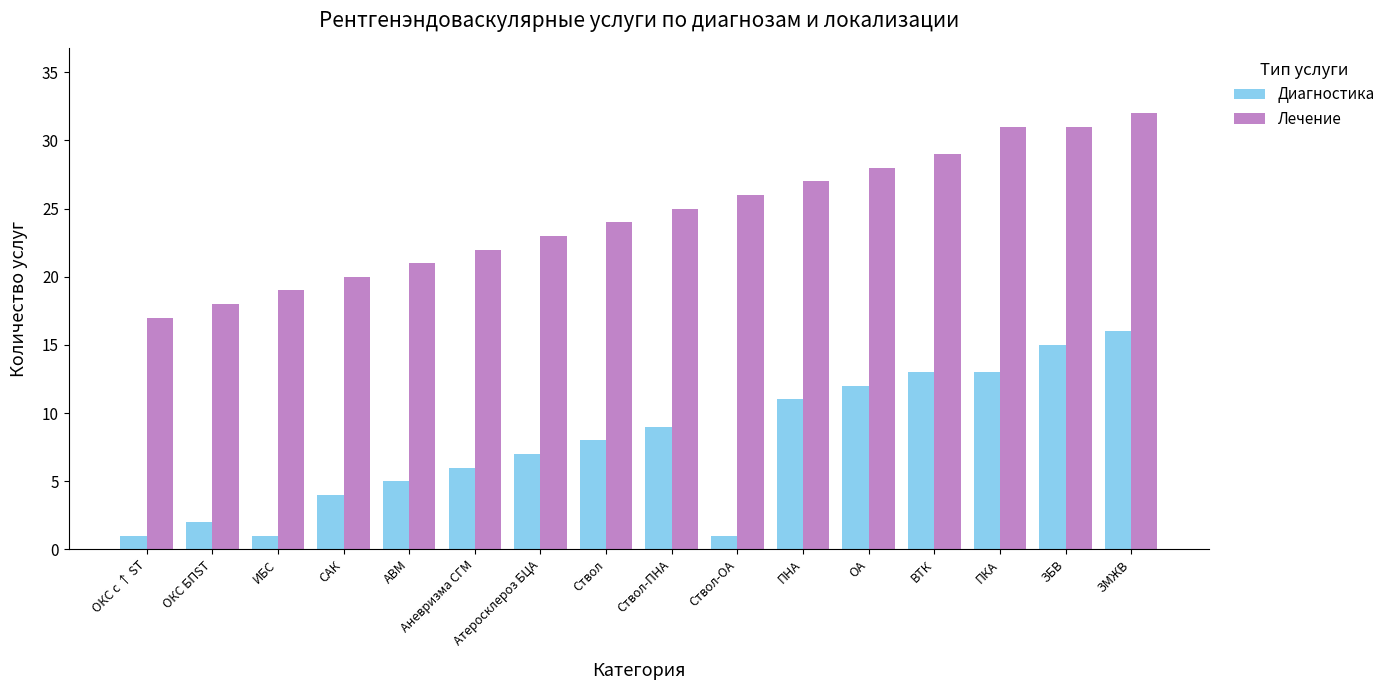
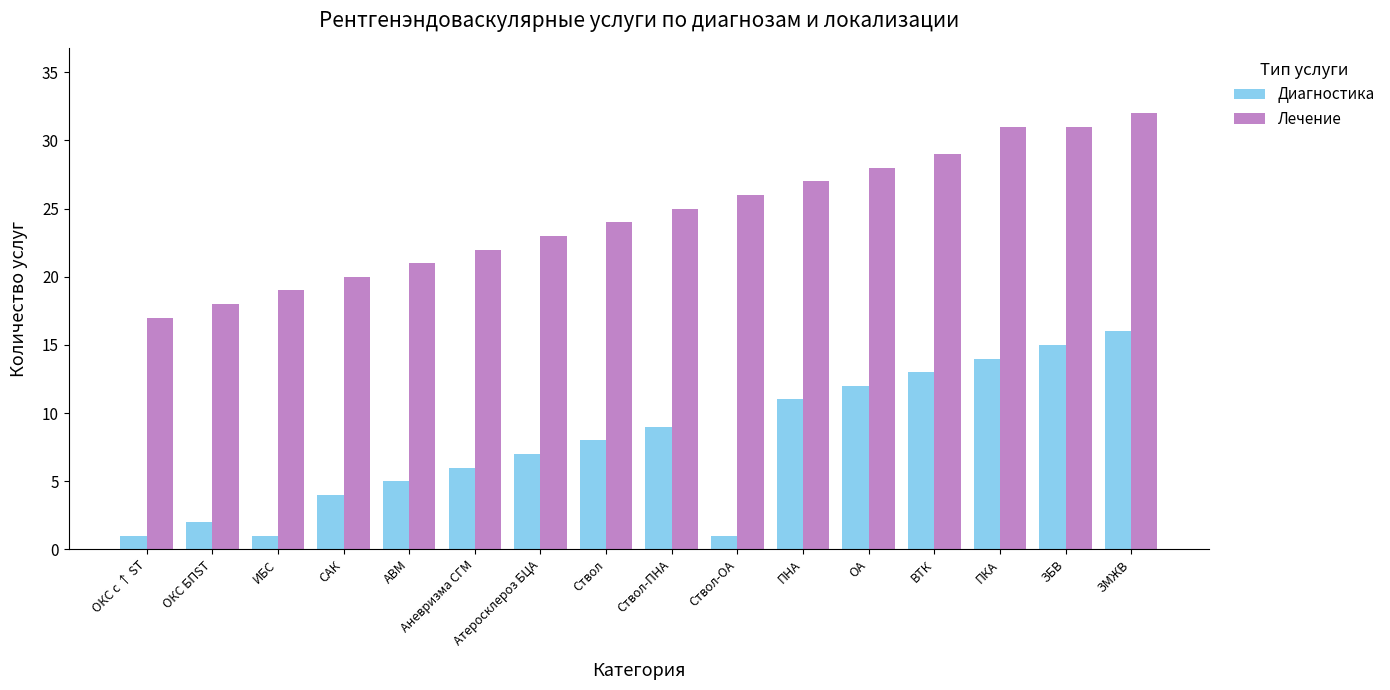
Диагностика, ПКА: 13 -> 14
